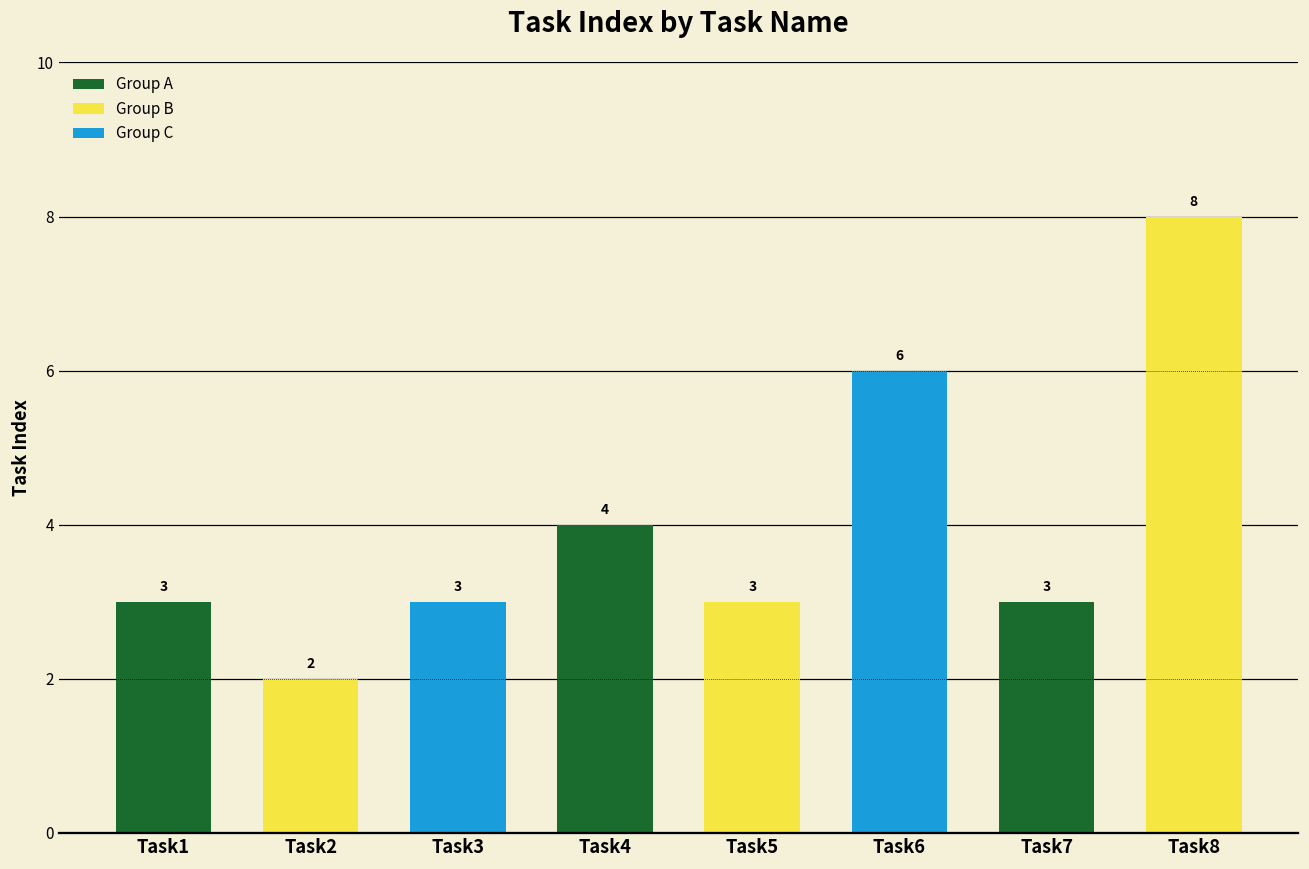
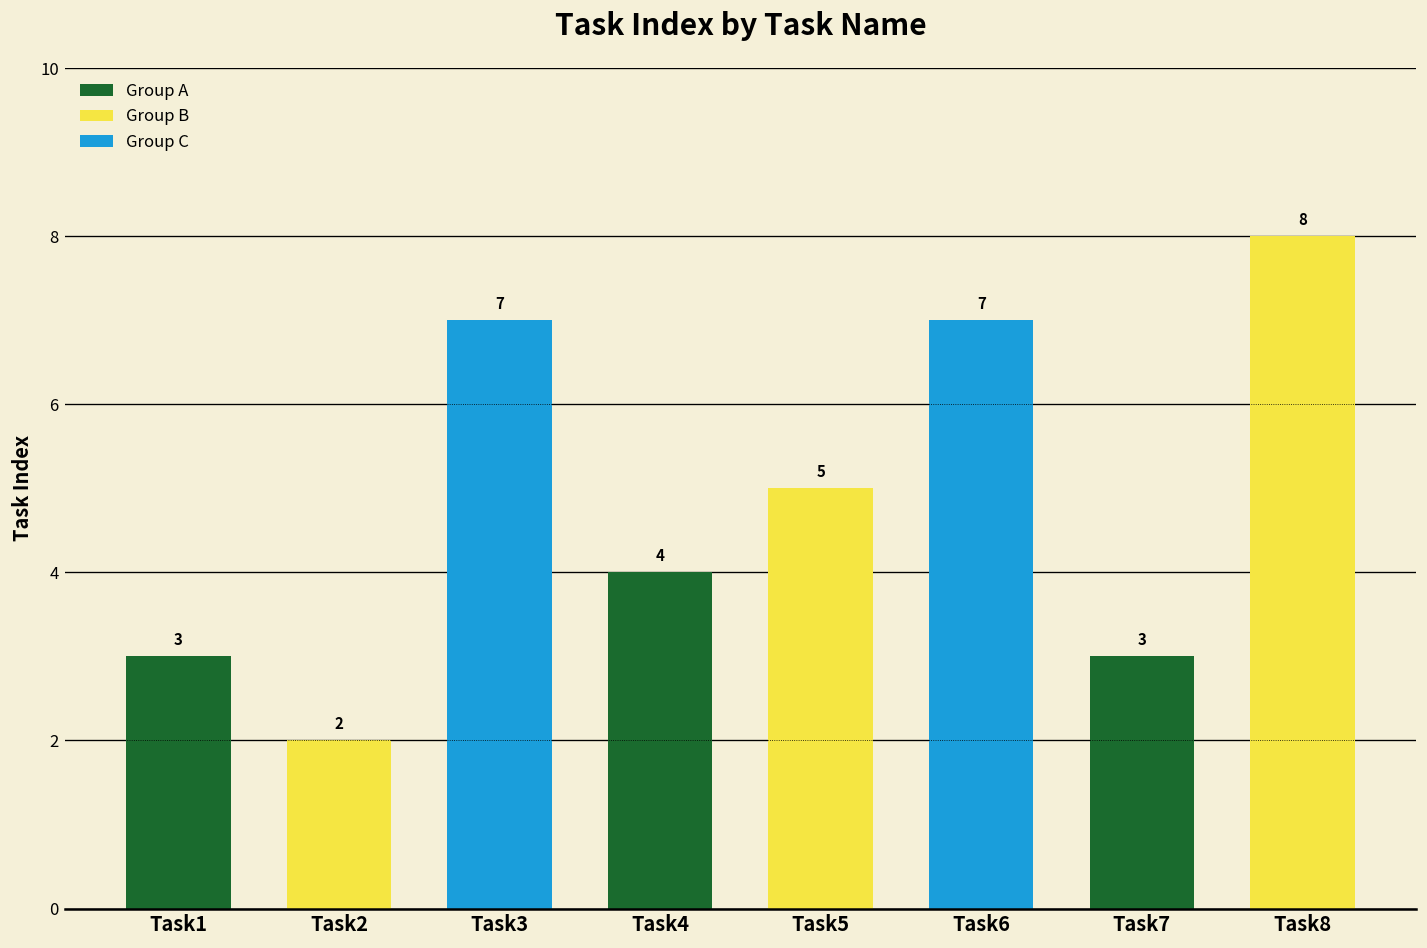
Task3: 3 -> 7
Task5: 3 -> 5
Task6: 6 -> 7
